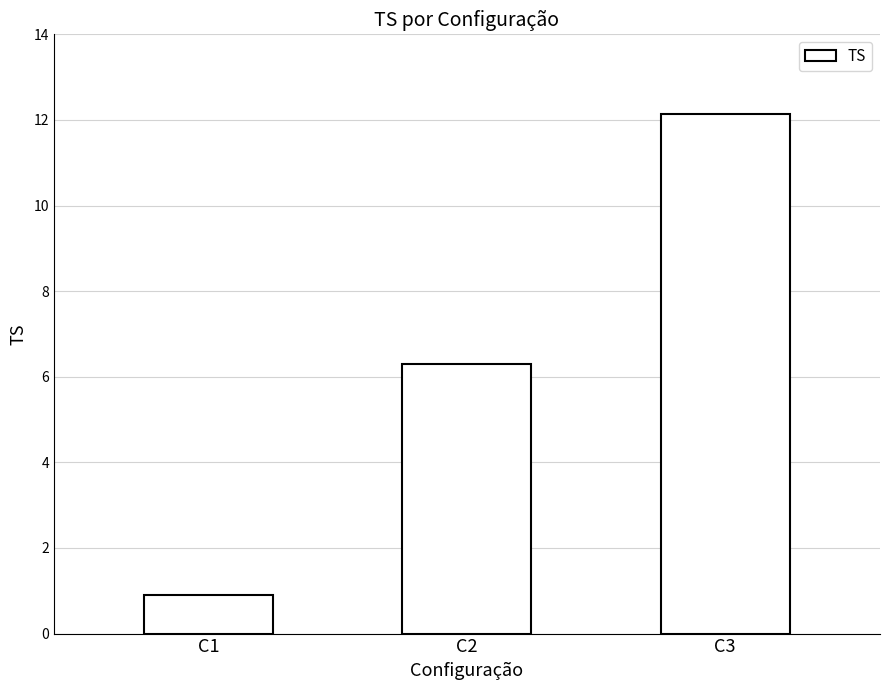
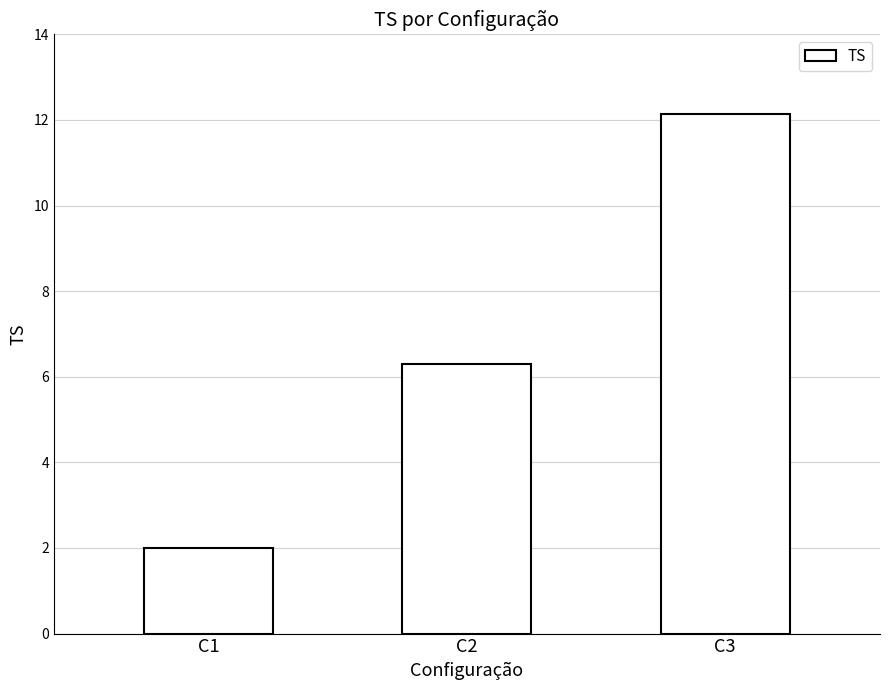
C1: 0.9 -> 2.0
